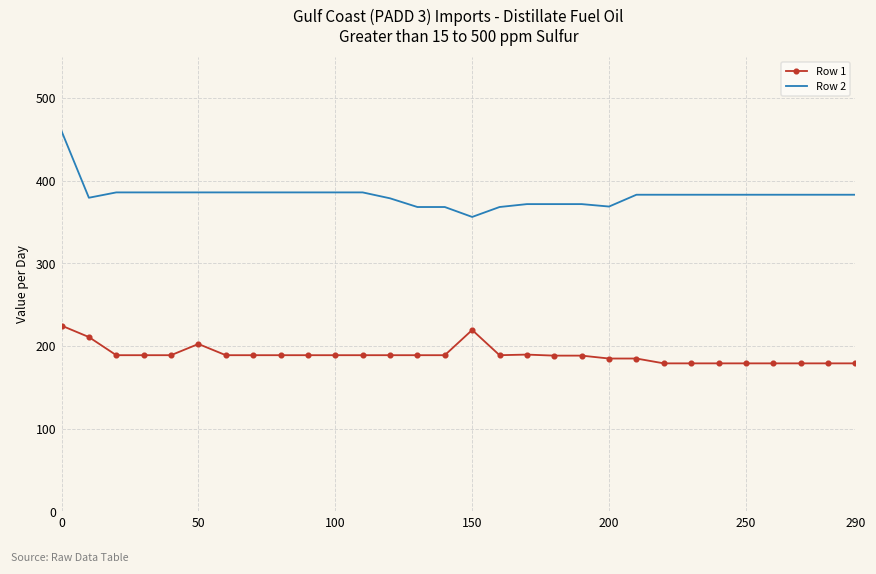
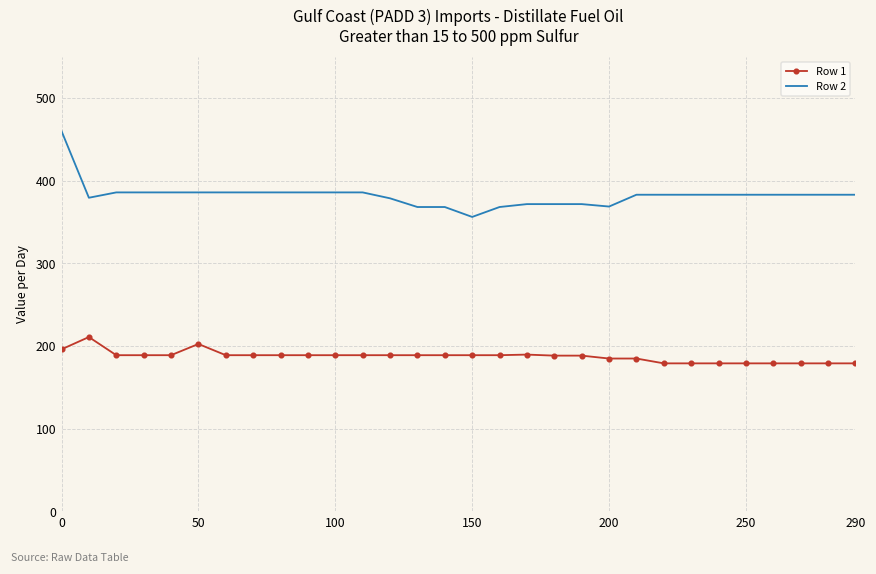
Row 1, 0: 220 -> 200
Row 1, 150: 220 -> 190
